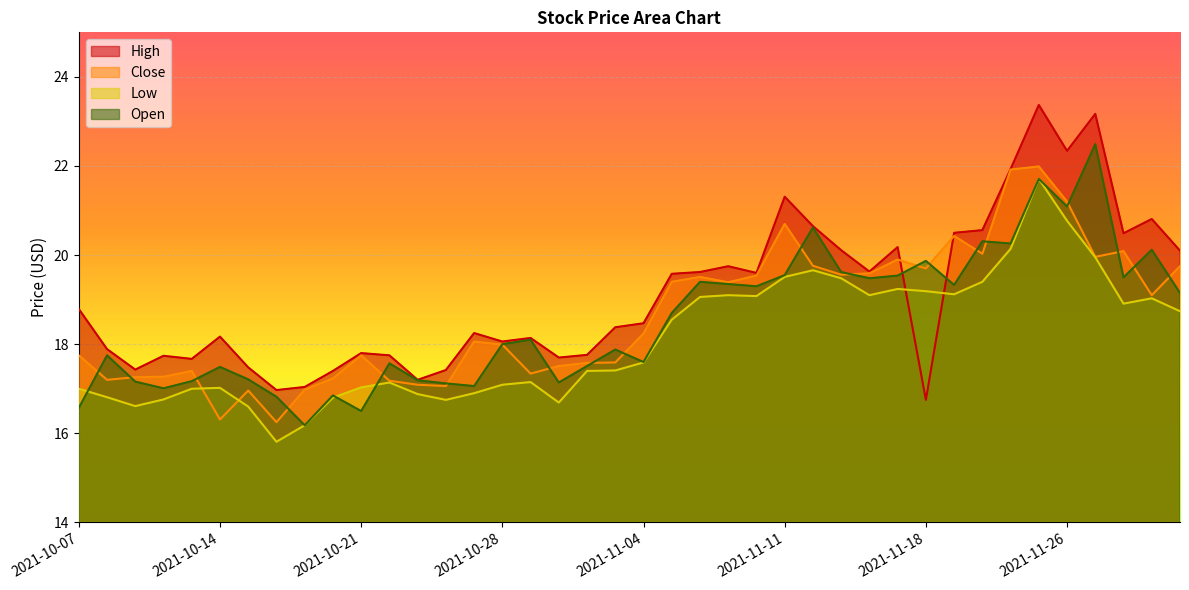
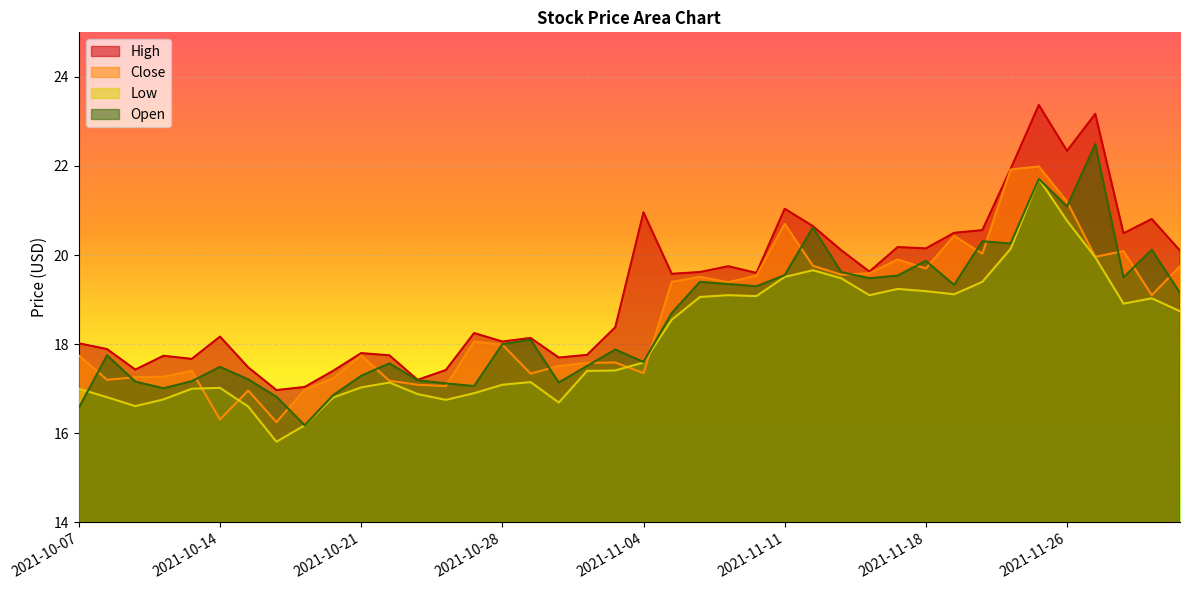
High, 2021-10-07: 18.8 -> 18.0
Open, 2021-10-21: 16.5 -> 17.3
High, 2021-11-04: 18.5 -> 21.0
Close, 2021-11-04: 18.2 -> 17.4
High, 2021-11-11: 21.3 -> 21.0
High, 2021-11-18: 16.8 -> 20.2
